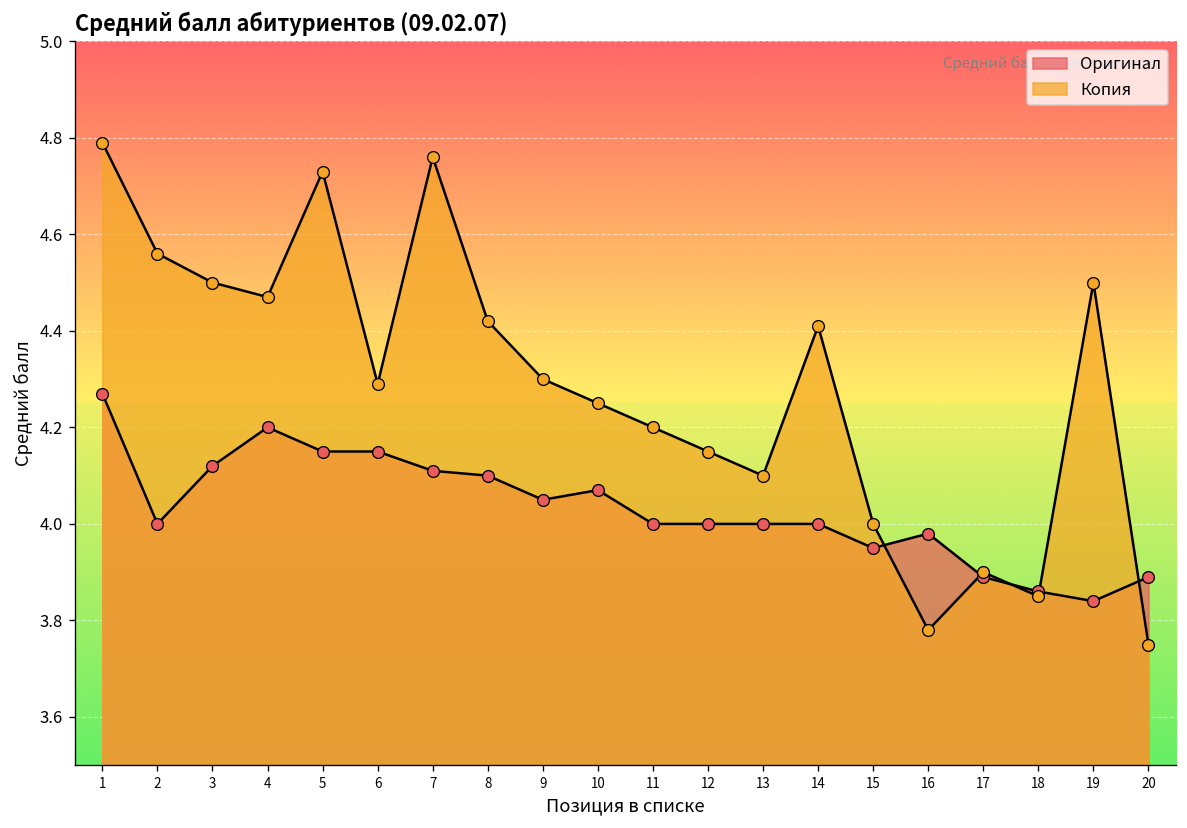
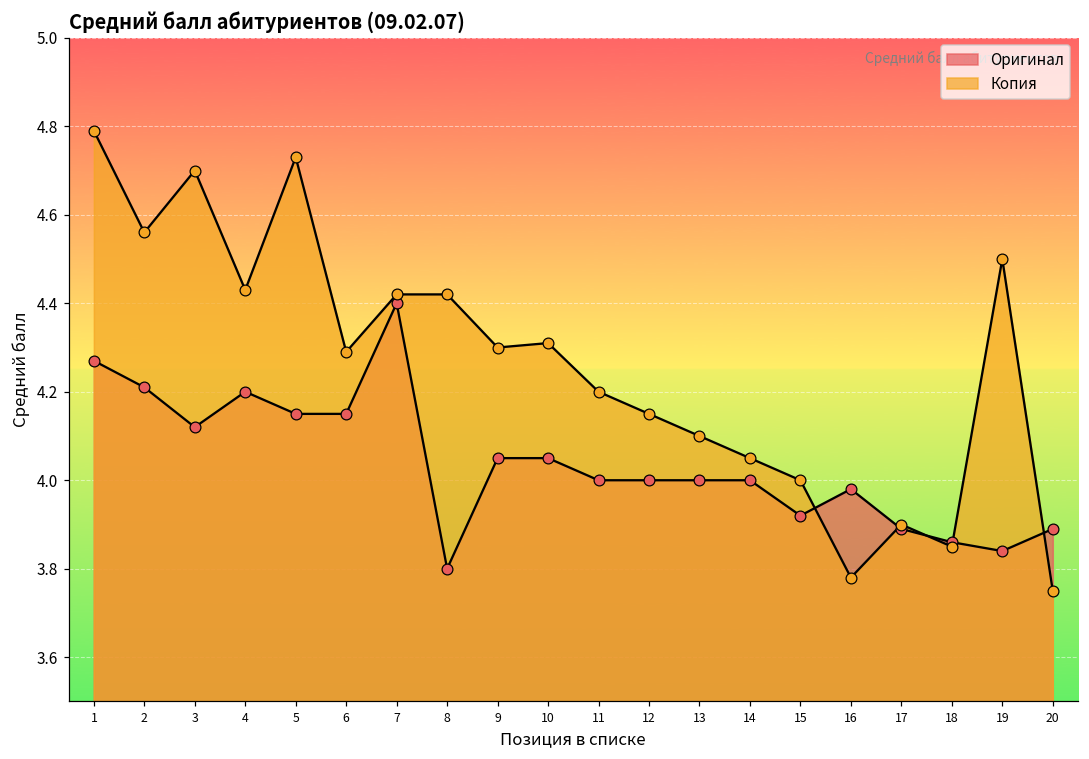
Оригинал, 2: 4.00 -> 4.21
Копия, 3: 4.5 -> 4.7
Копия, 4: 4.47 -> 4.43
Оригинал, 7: 4.11 -> 4.40
Копия, 7: 4.76 -> 4.42
Оригинал, 8: 4.1 -> 3.8
Оригинал, 10: 4.07 -> 4.05
Копия, 10: 4.25 -> 4.31
Копия, 14: 4.41 -> 4.05
Оригинал, 15: 3.95 -> 3.92
